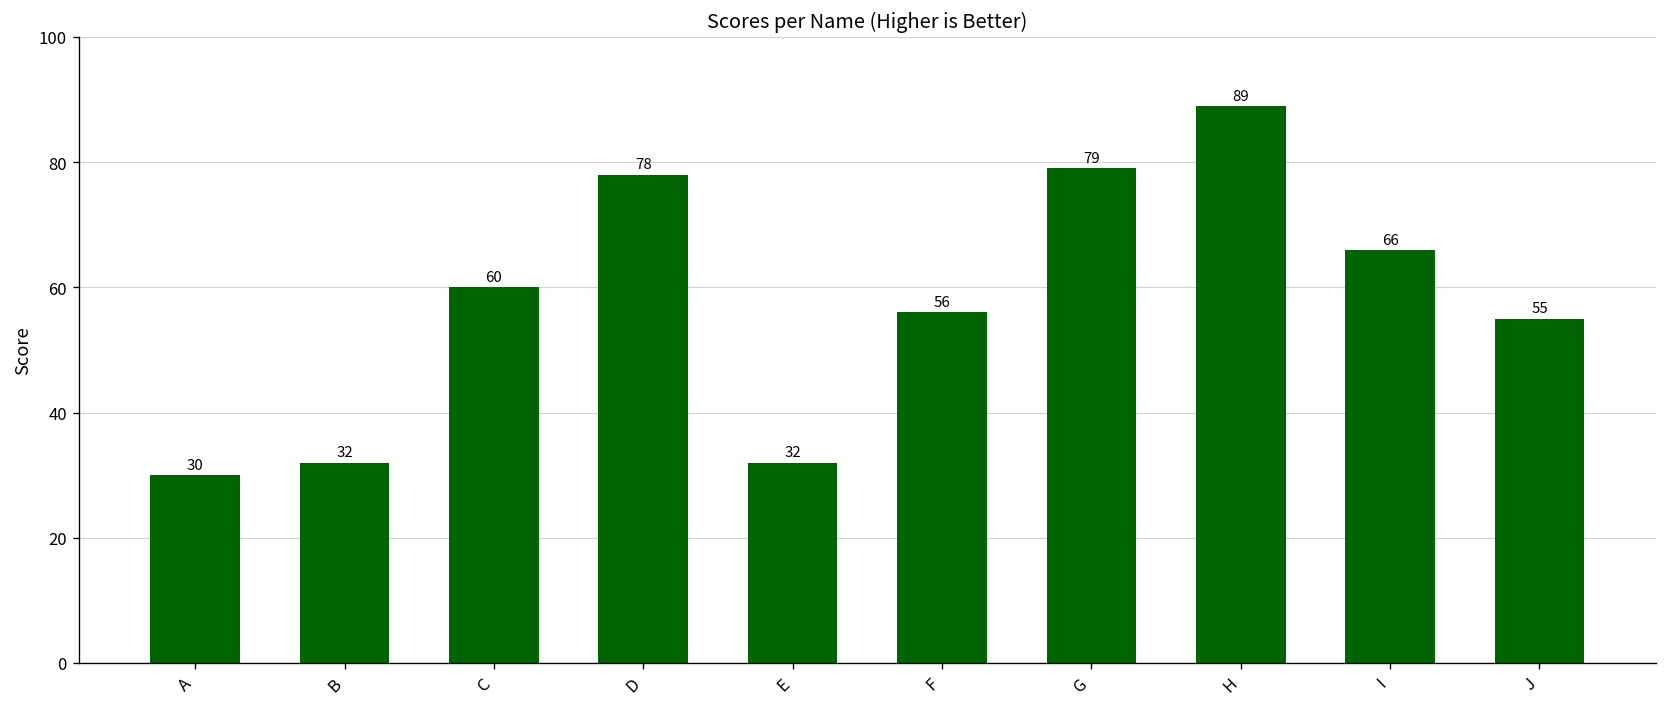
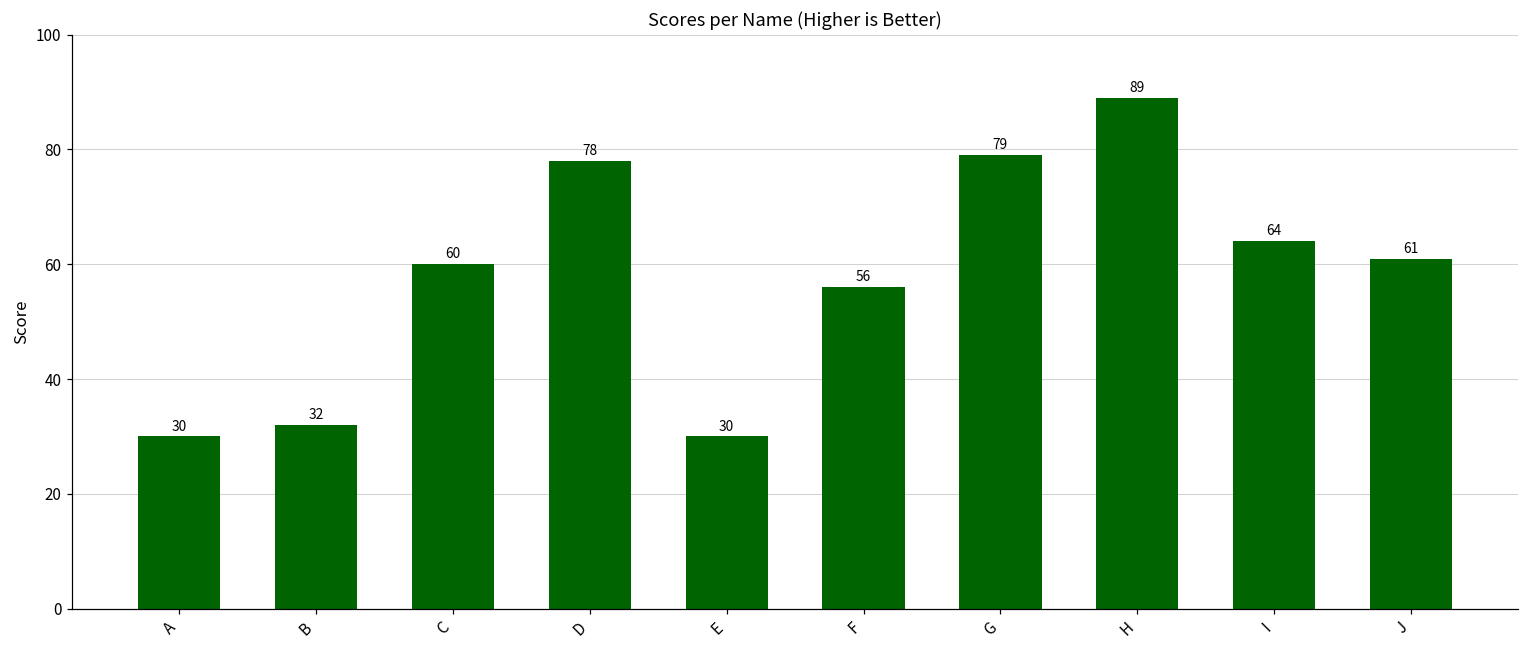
E: 32 -> 30
I: 66 -> 64
J: 55 -> 61
